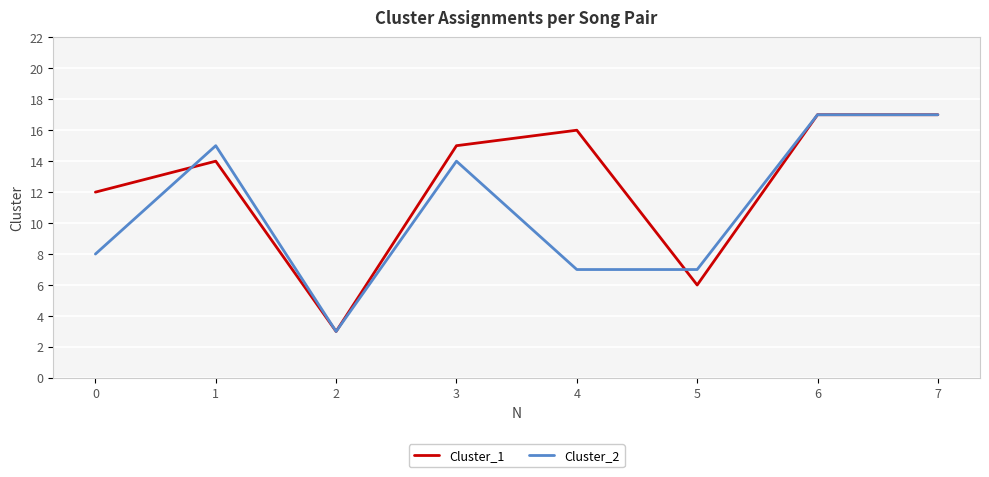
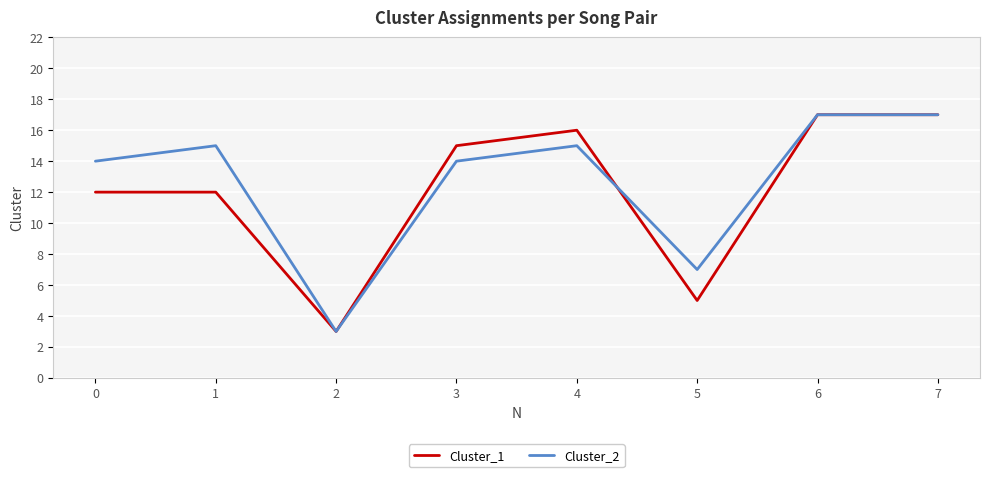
Cluster_2, 0: 8 -> 14
Cluster_1, 1: 14 -> 12
Cluster_2, 4: 7 -> 15
Cluster_1, 5: 6 -> 5
